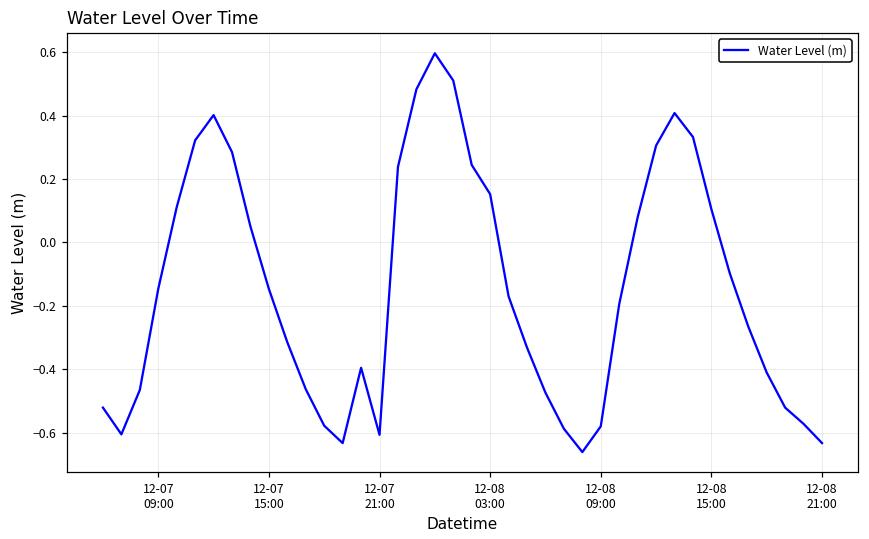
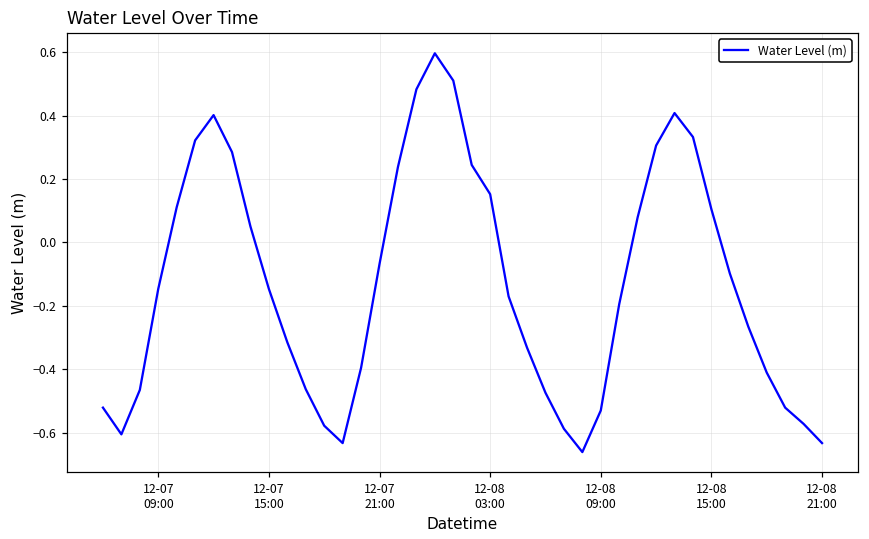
12-07 21:00: -0.61 -> -0.07
12-08 09:00: -0.58 -> -0.53
